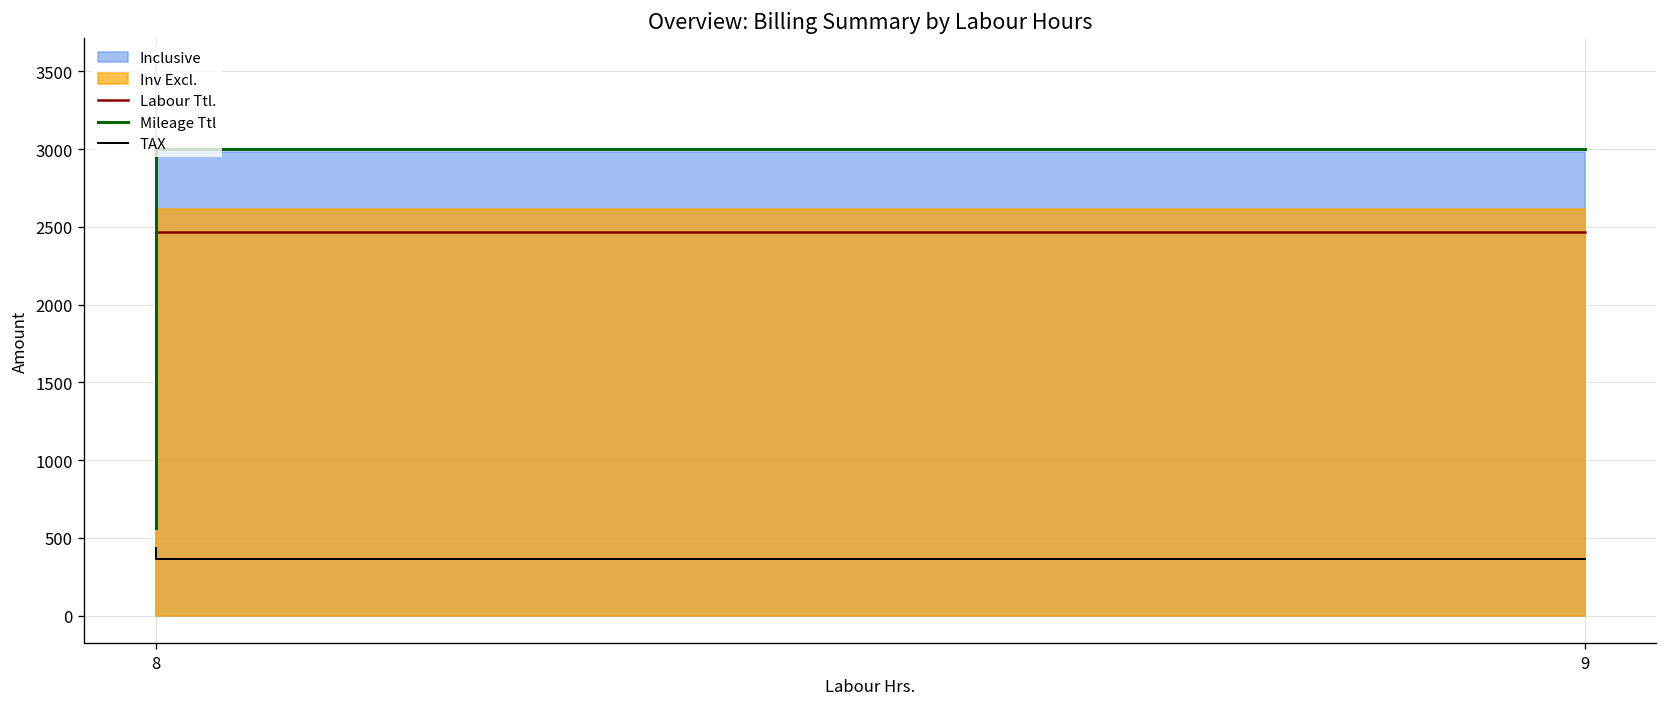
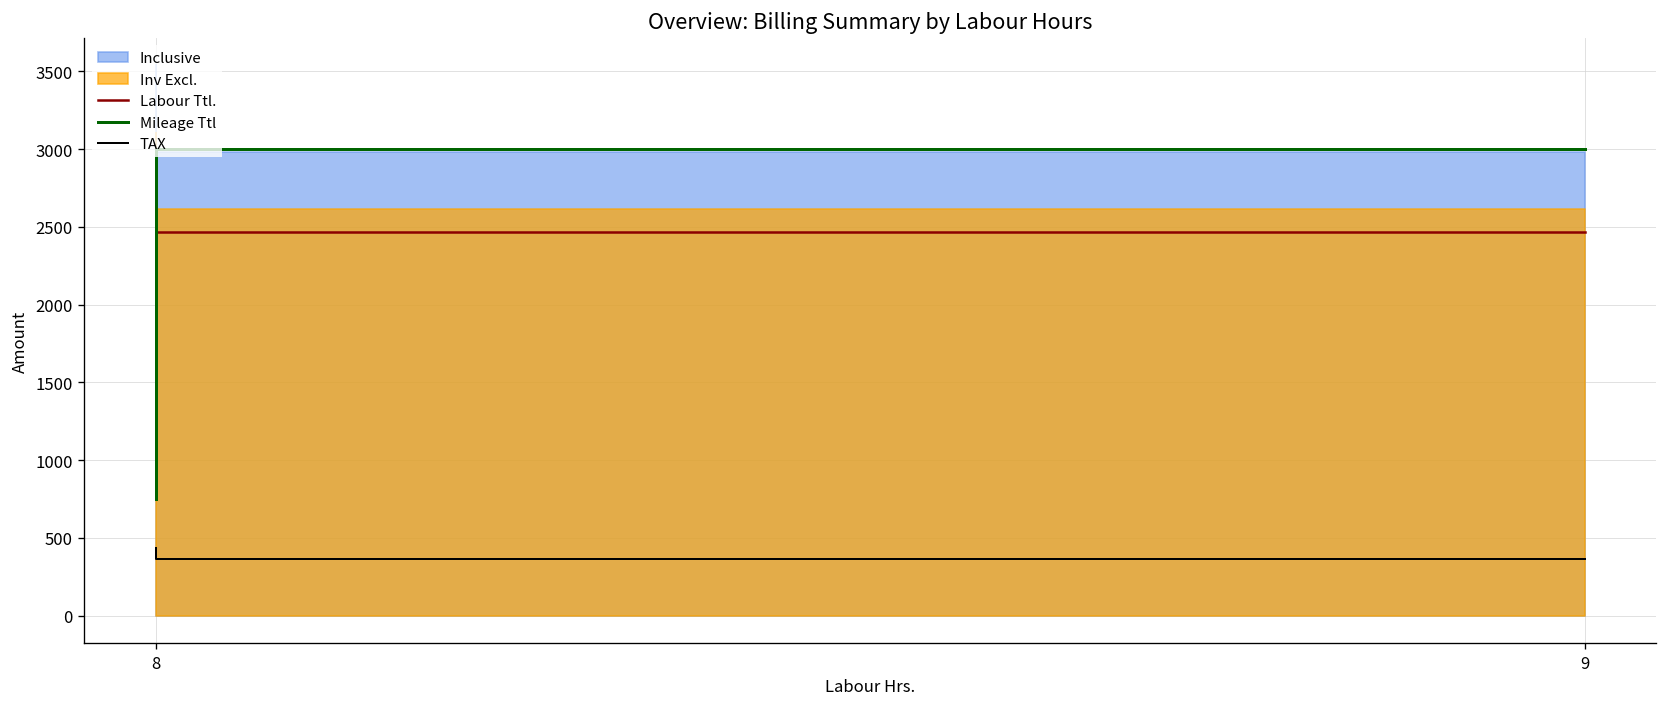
Mileage Ttl, 8: 560 -> 750
